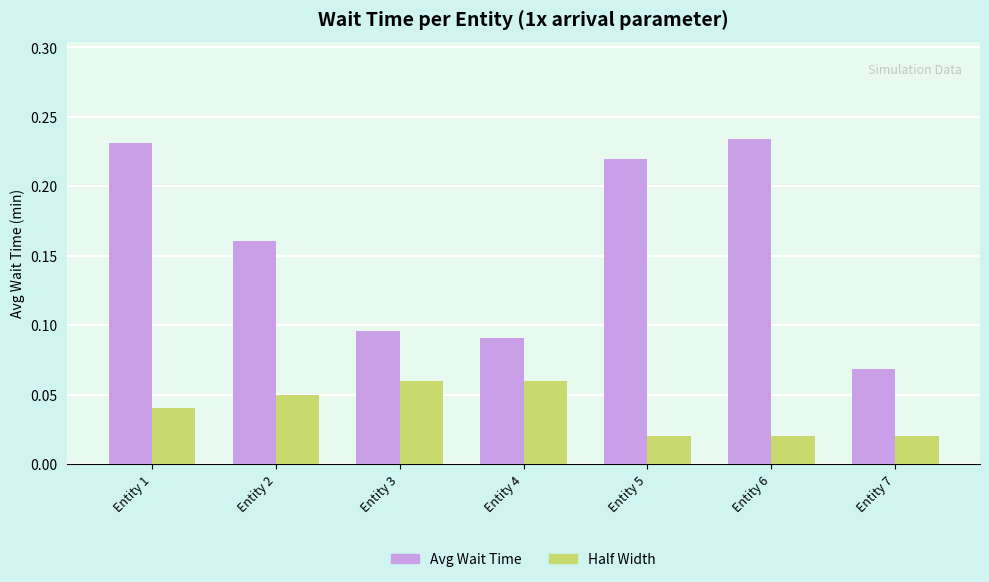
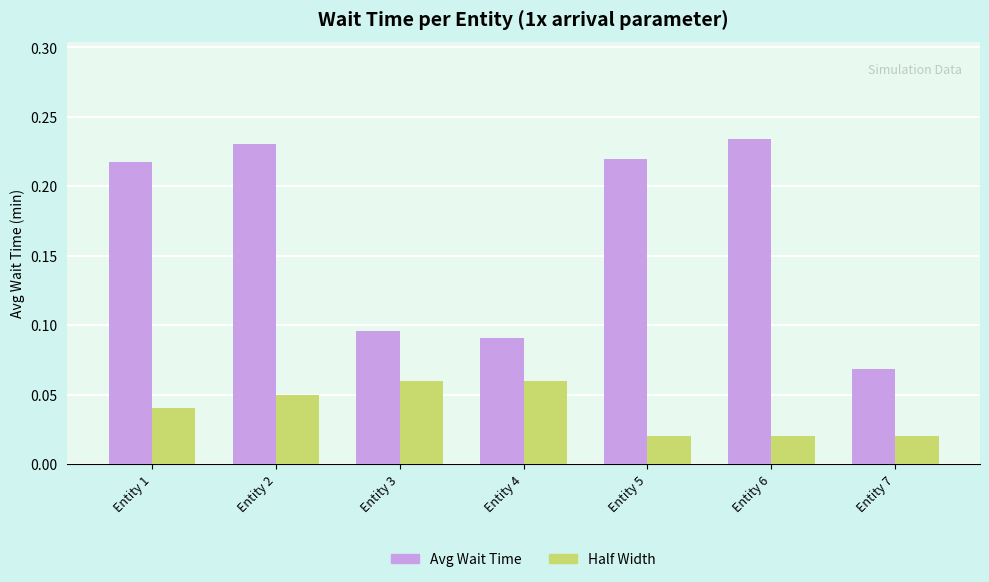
Avg Wait Time, Entity 1: 0.231 -> 0.217
Avg Wait Time, Entity 2: 0.161 -> 0.230
